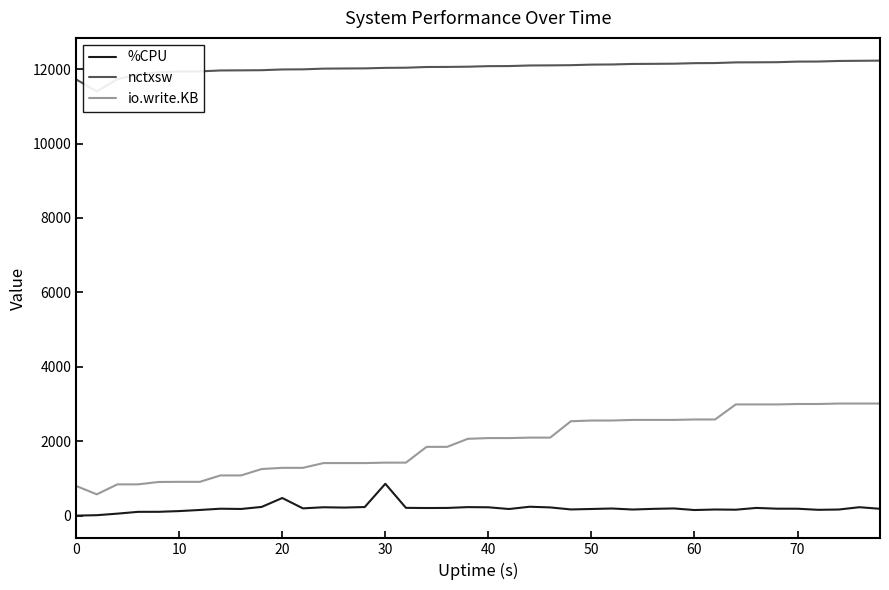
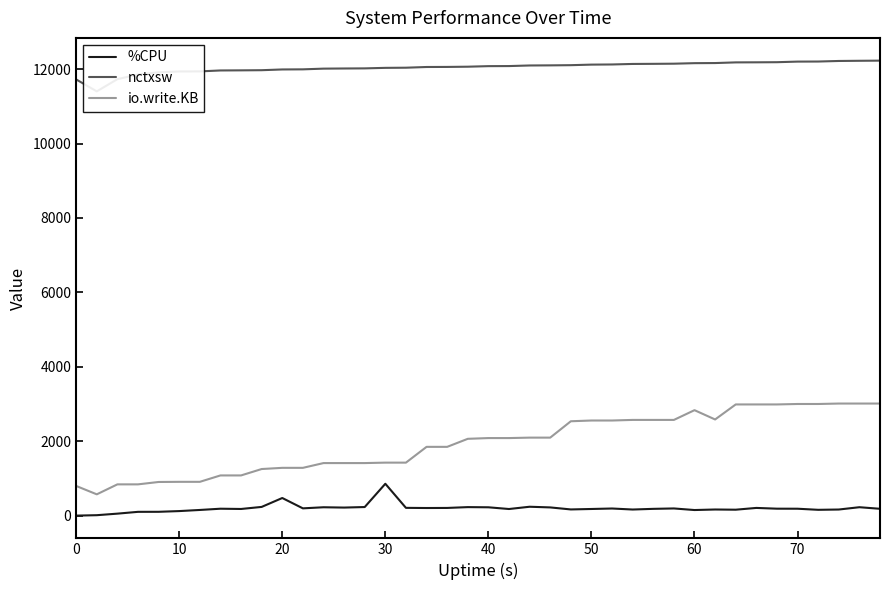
io.write.KB, 60: 2600 -> 2800
